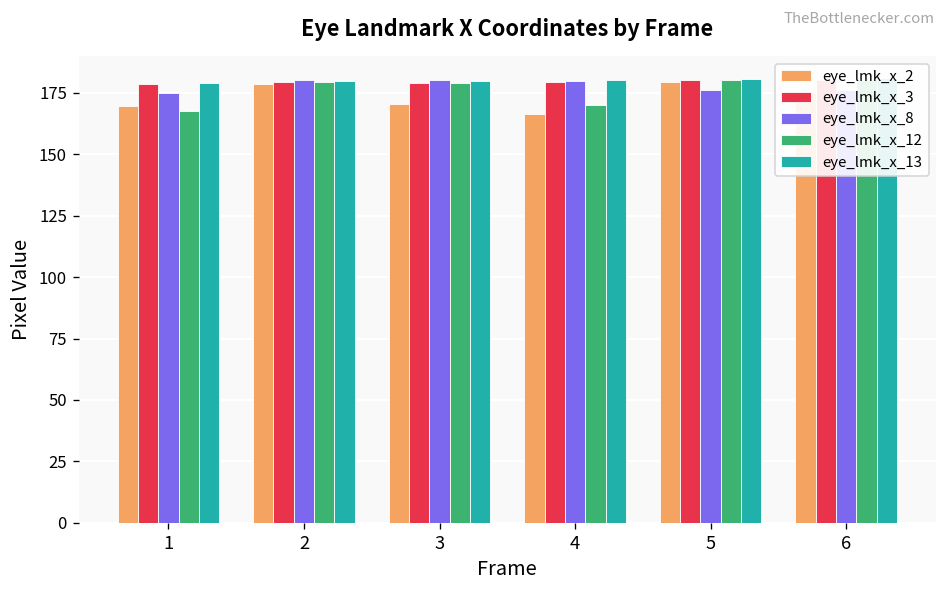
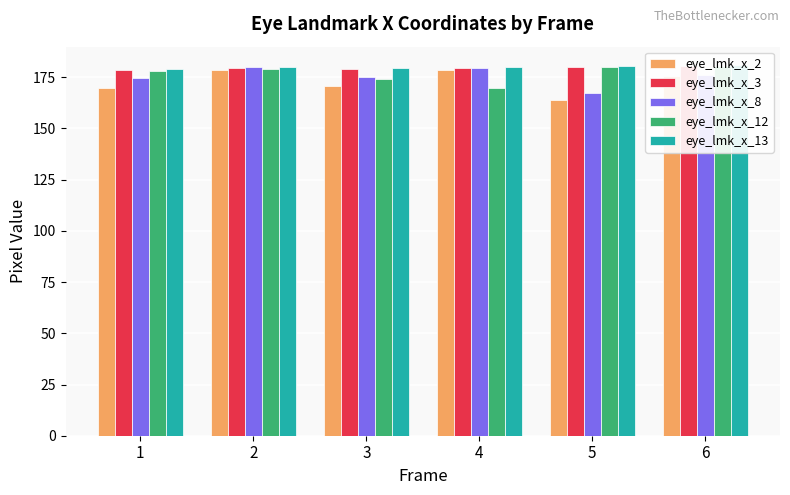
eye_lmk_x_12, 1: 168 -> 178
eye_lmk_x_8, 3: 180 -> 175
eye_lmk_x_12, 3: 179 -> 174
eye_lmk_x_2, 4: 167 -> 179
eye_lmk_x_2, 5: 179 -> 164
eye_lmk_x_8, 5: 176 -> 167
